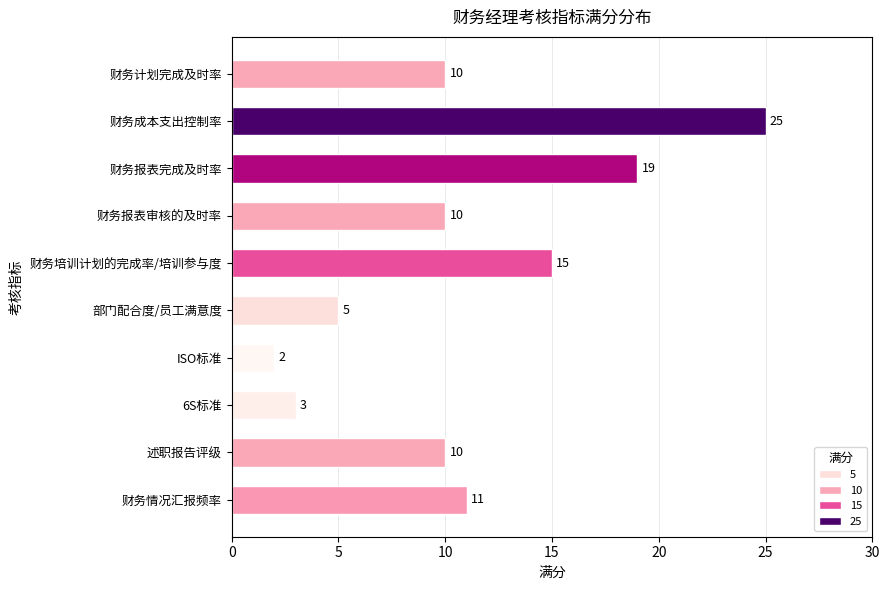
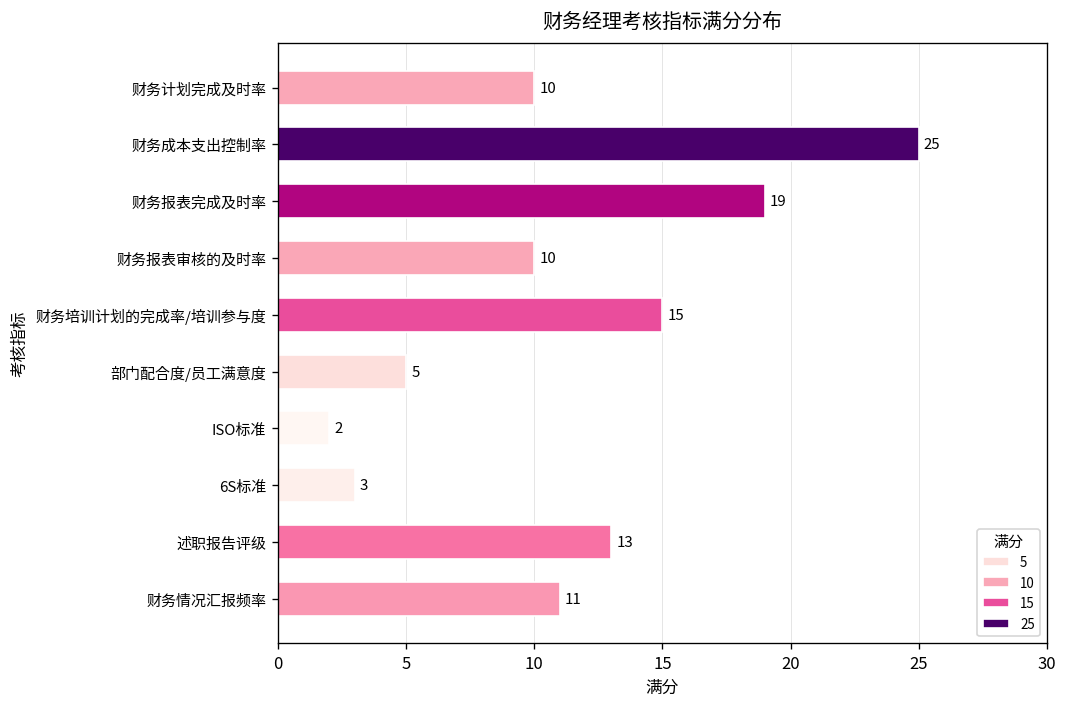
述职报告评级: 10 -> 13
